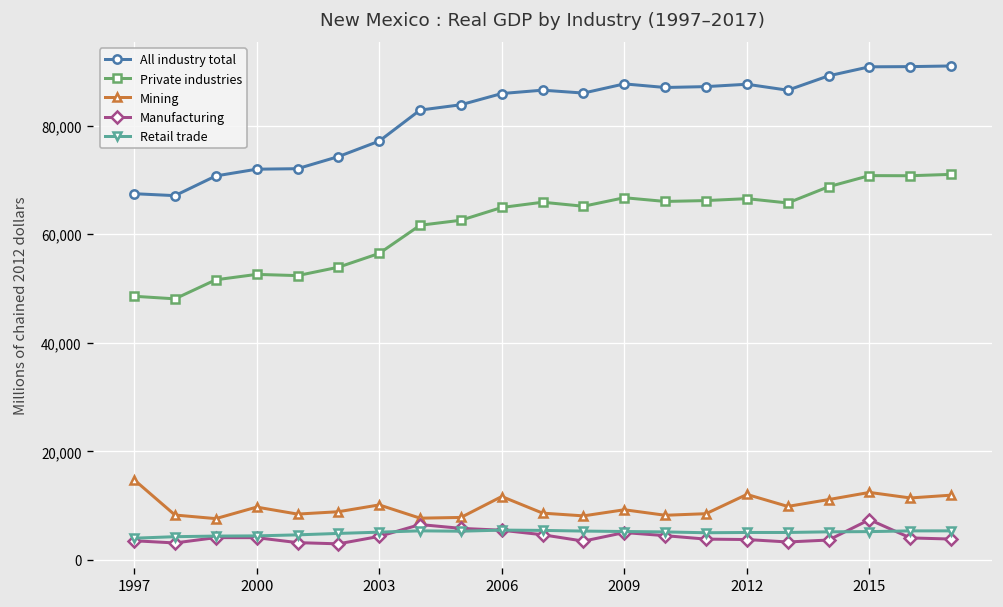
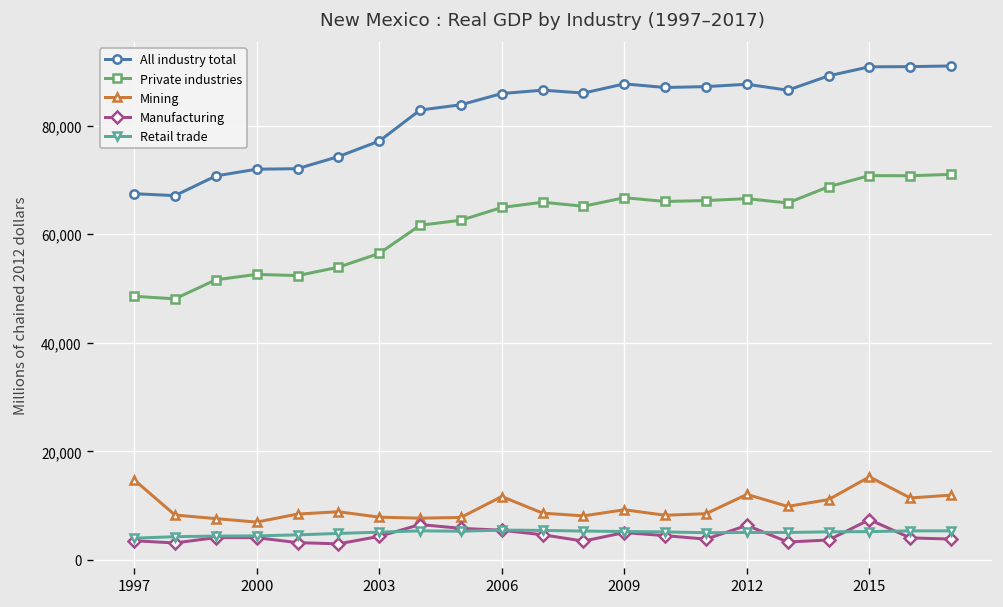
Mining, 2000: 10,000 -> 7,000
Mining, 2003: 10,000 -> 8,000
Manufacturing, 2012: 4,000 -> 6,000
Mining, 2015: 12,000 -> 15,000
